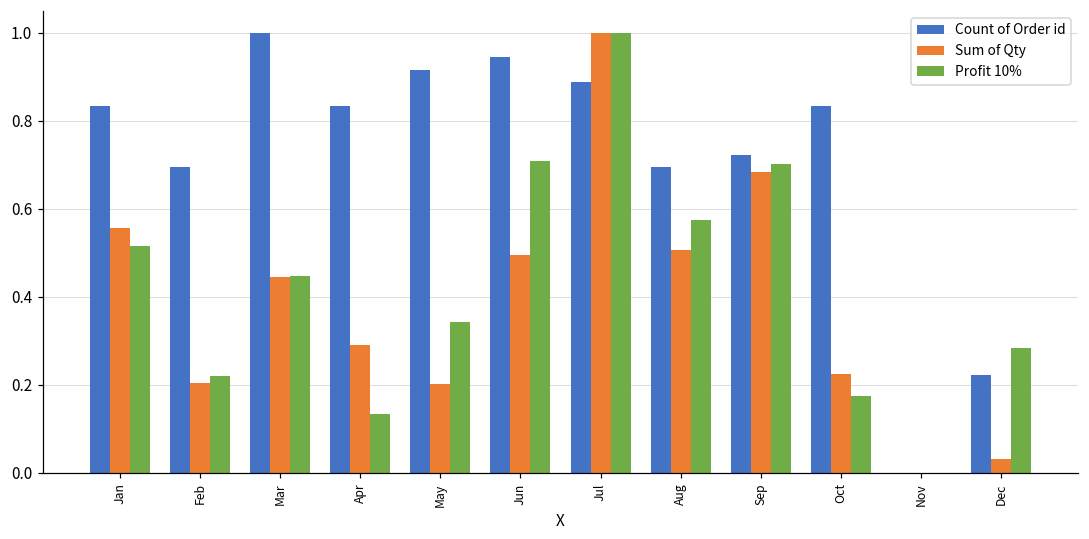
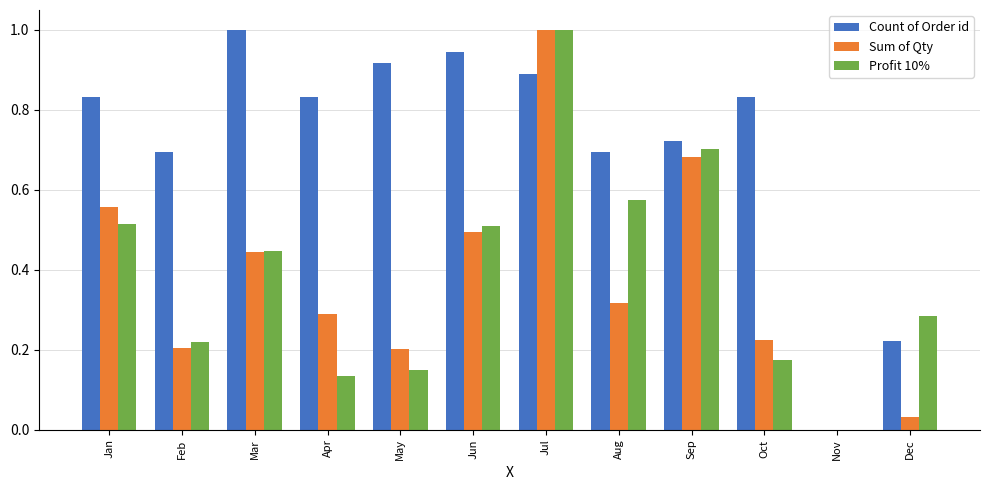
Profit 10%, May: 0.34 -> 0.15
Profit 10%, Jun: 0.71 -> 0.51
Sum of Qty, Aug: 0.51 -> 0.32
